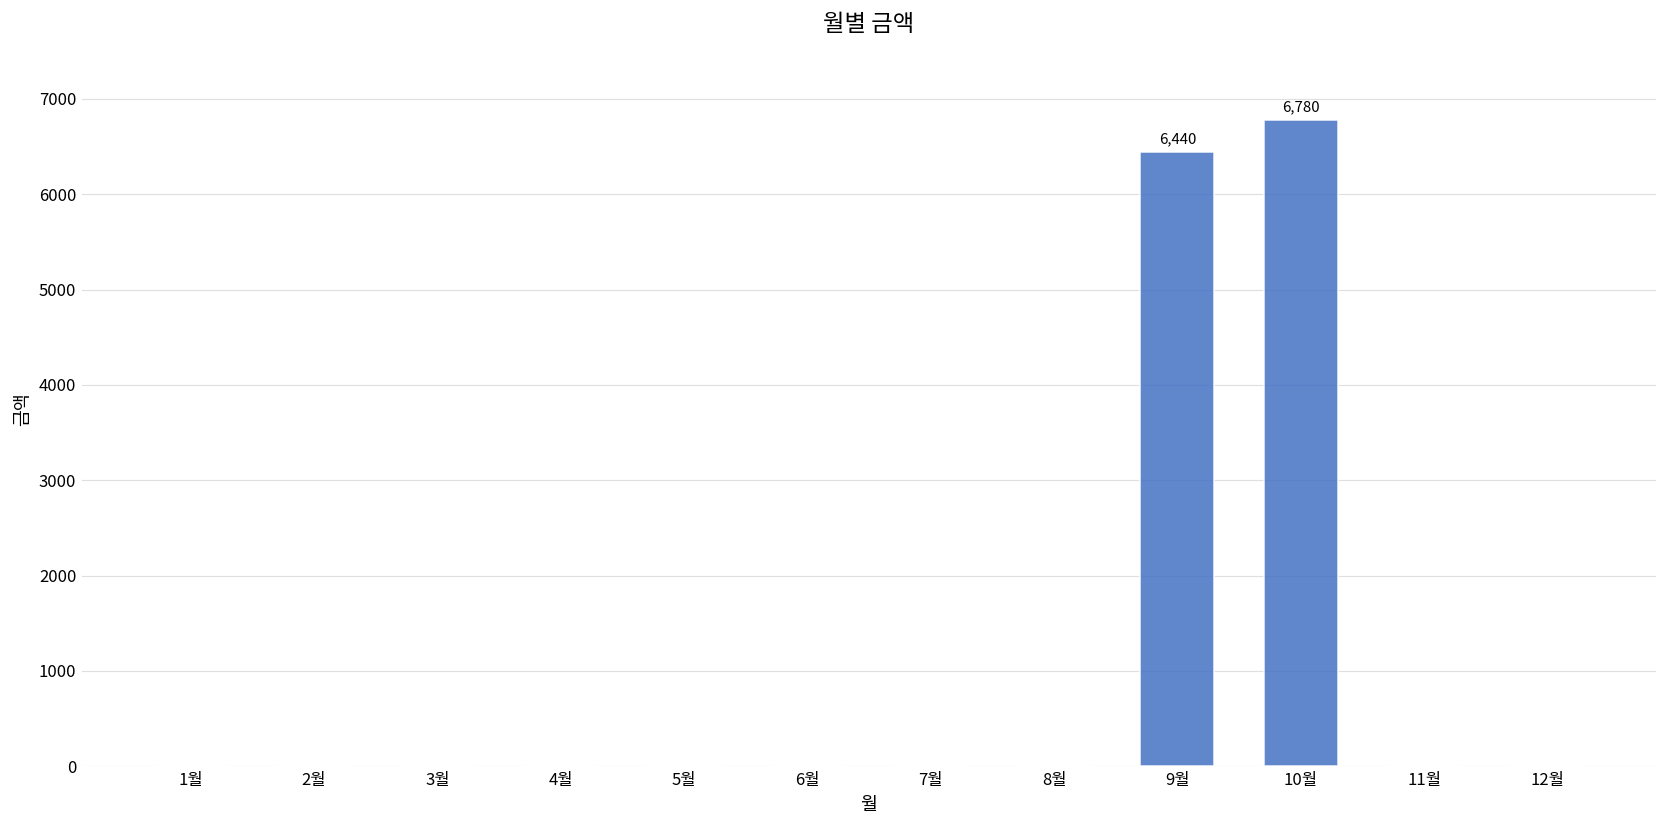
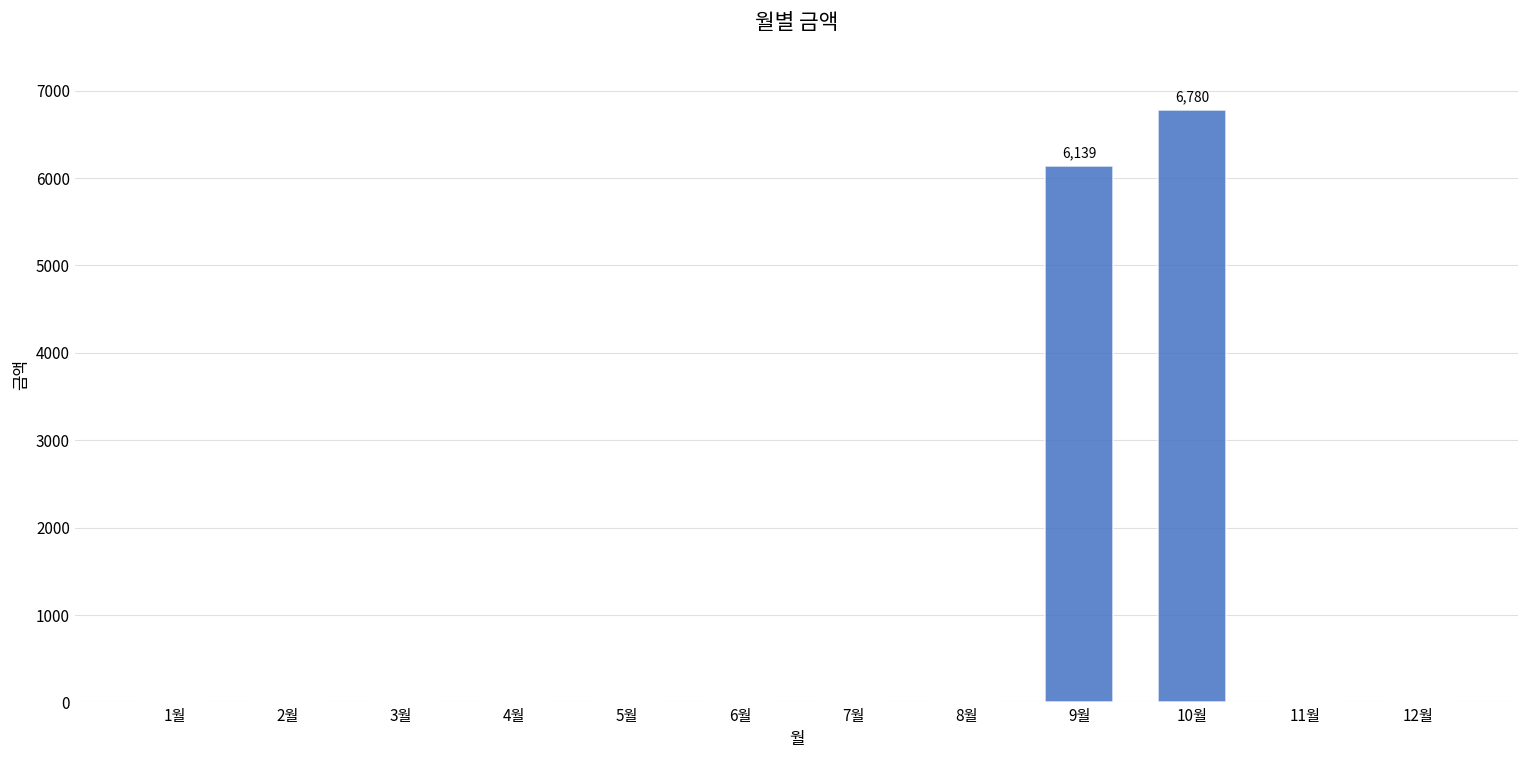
9월: 6,440 -> 6,139
